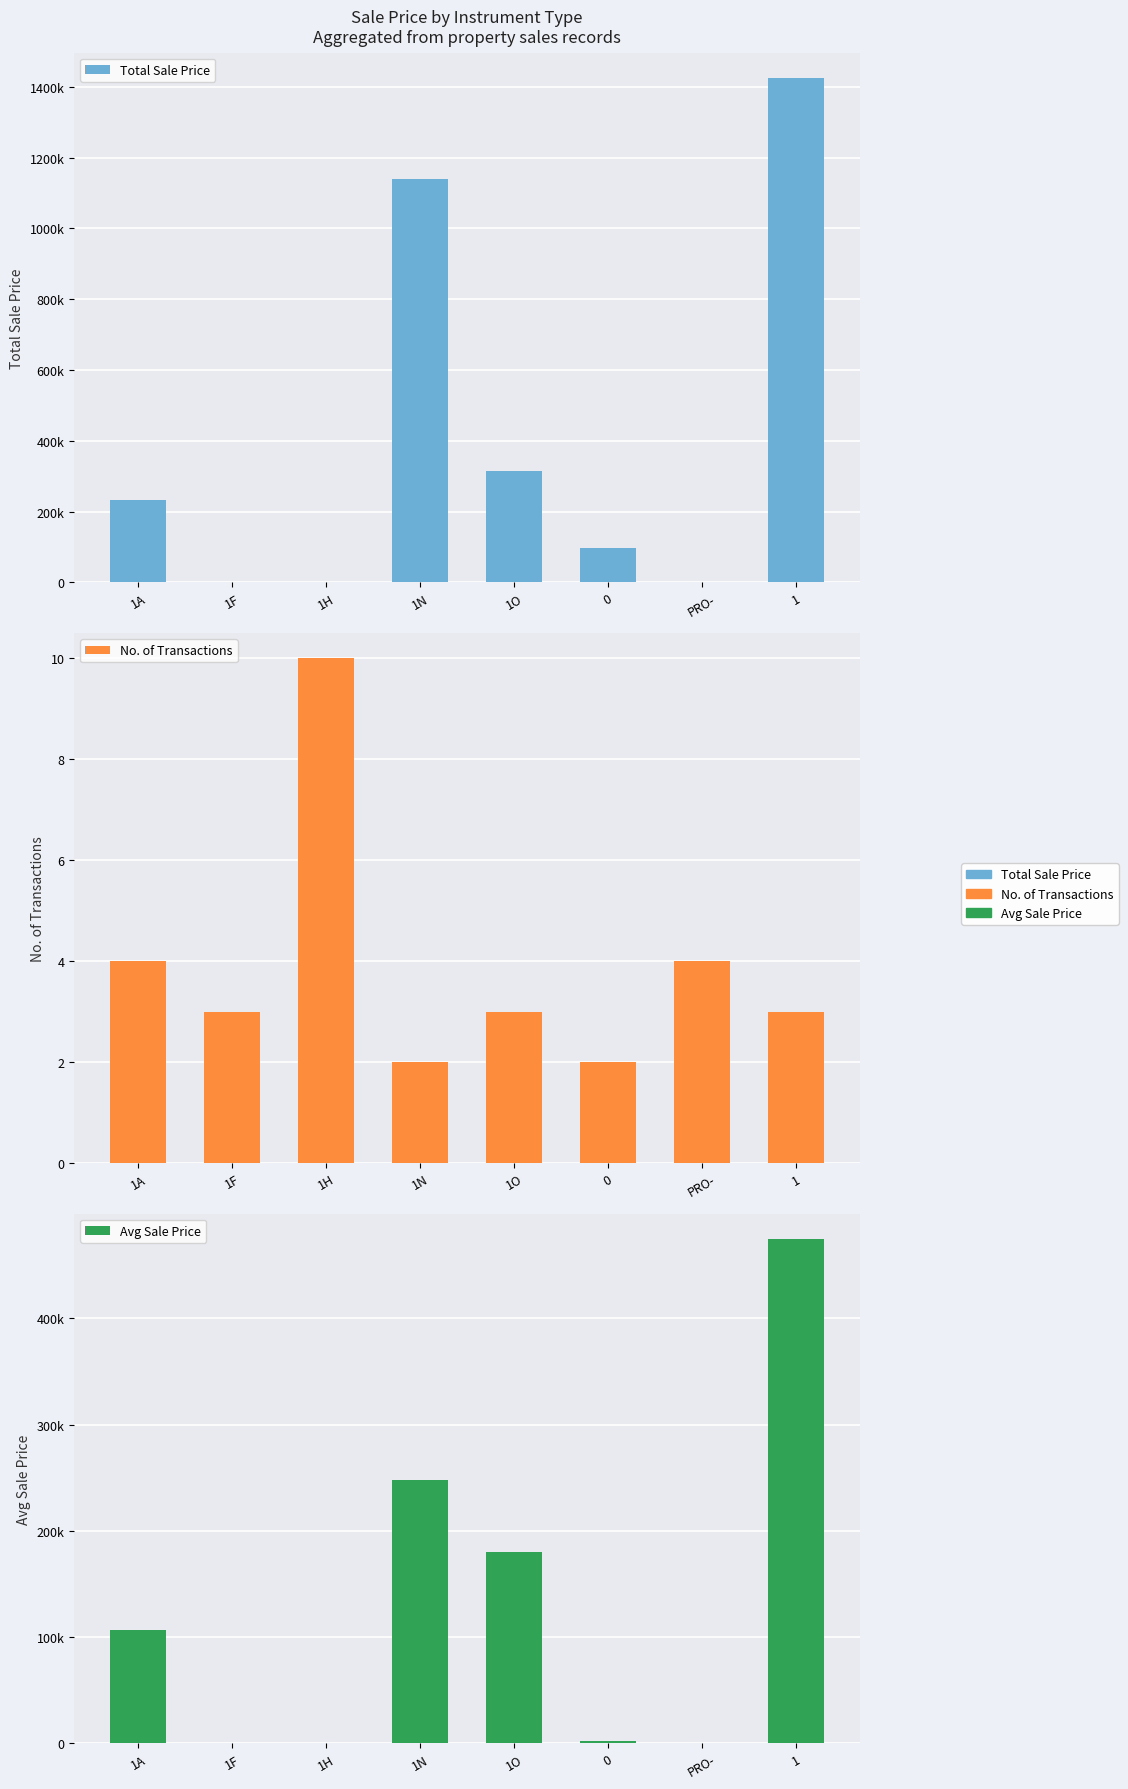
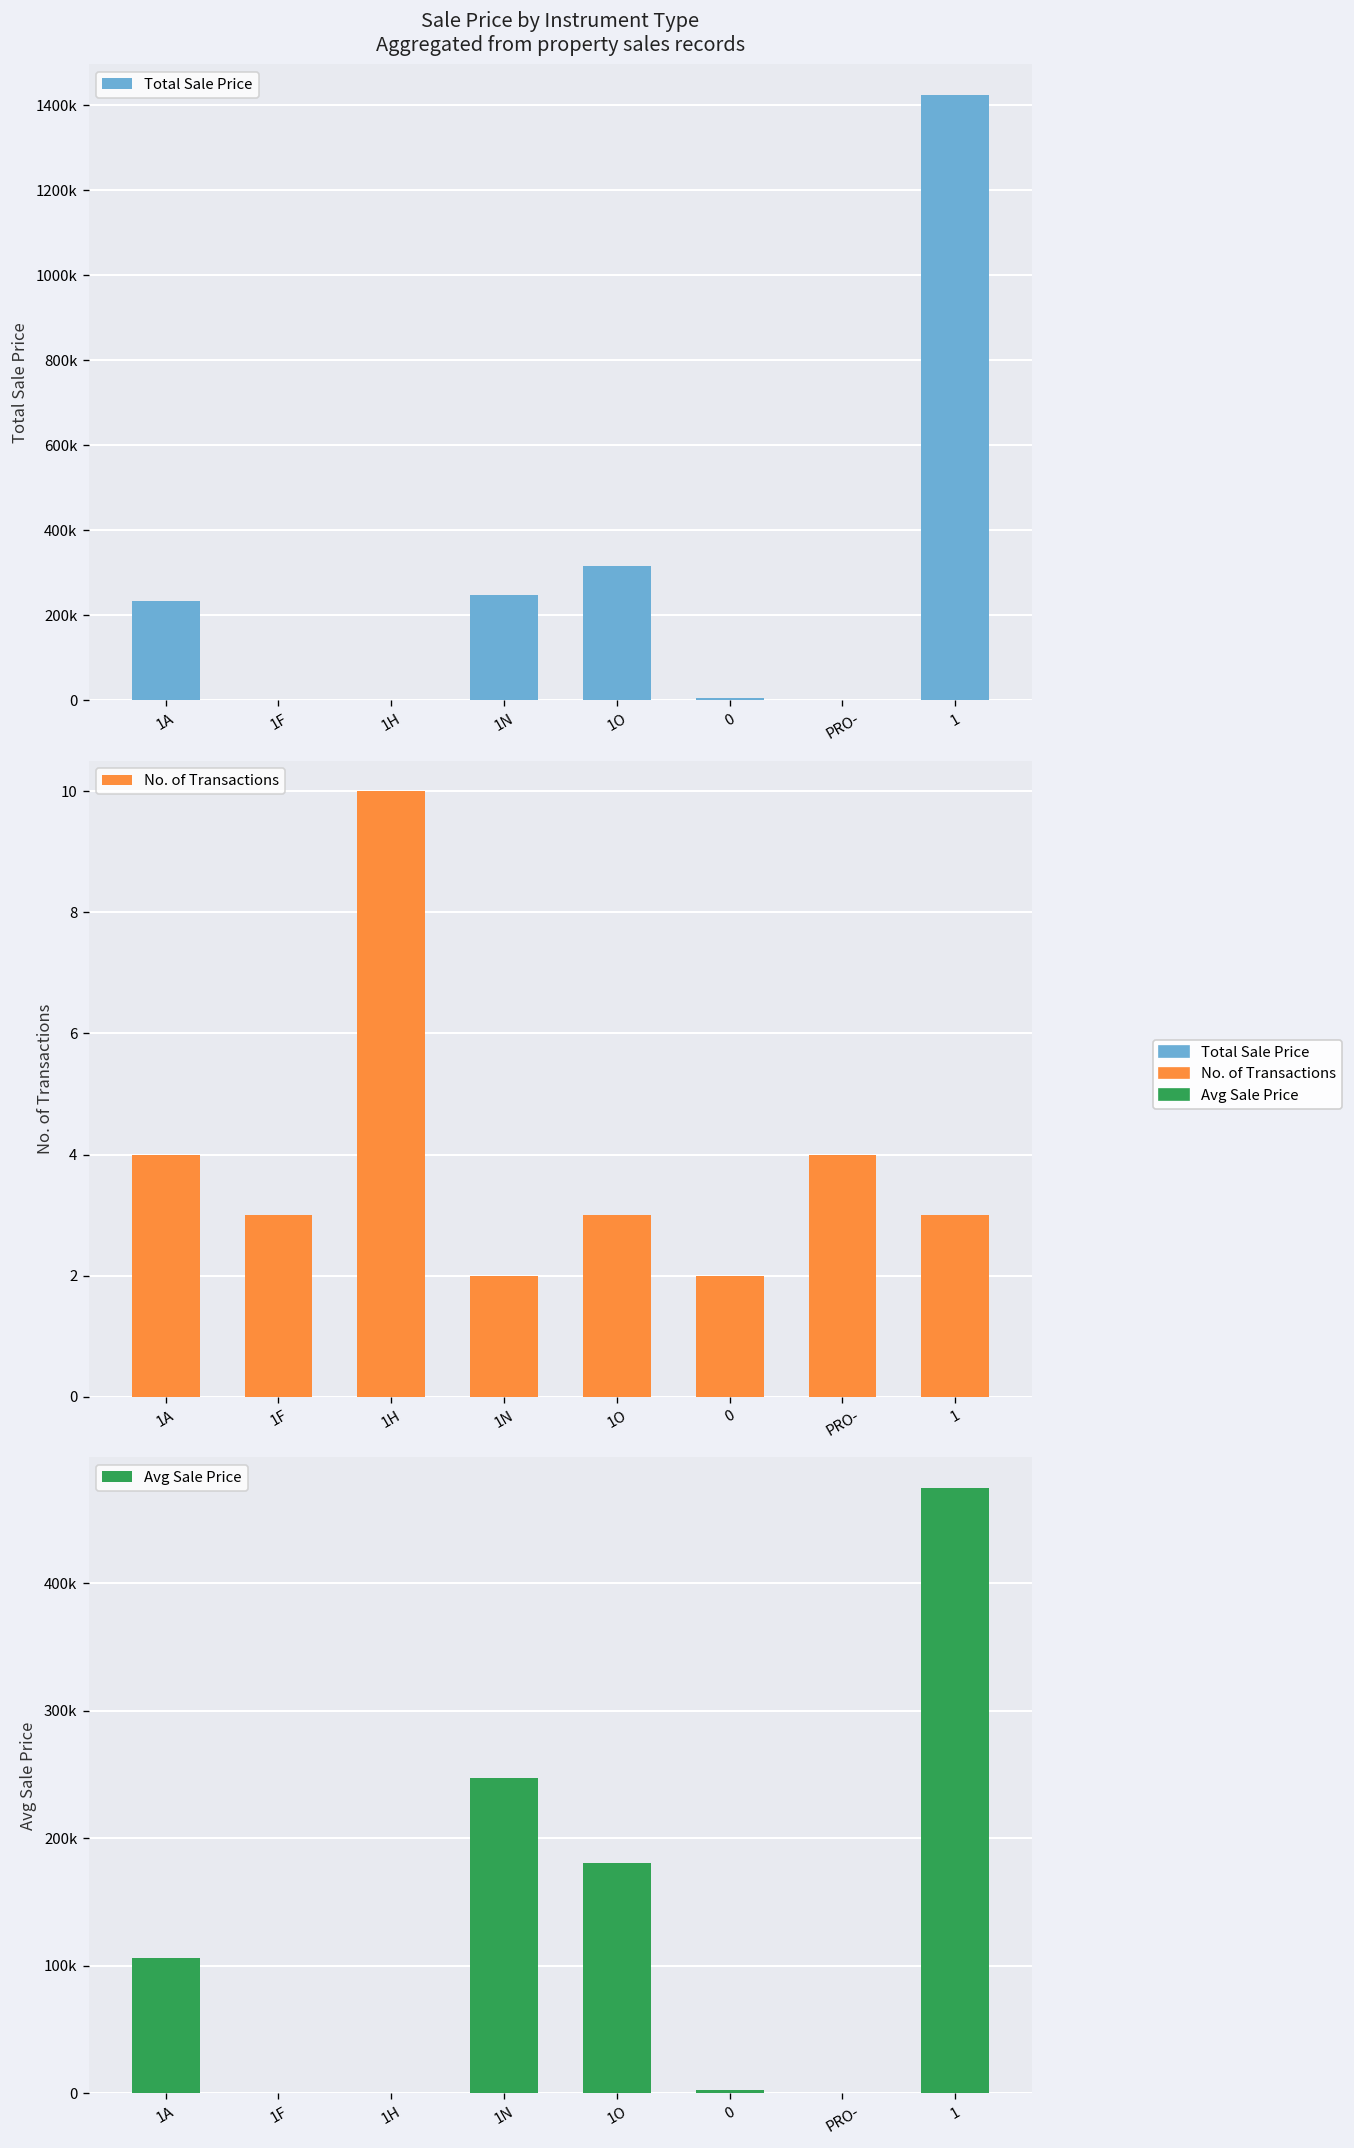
Sale Price by Instrument Type Aggregated from property sales records, 1N: 1140000 -> 250000
Sale Price by Instrument Type Aggregated from property sales records, 0: 100000 -> 10000
